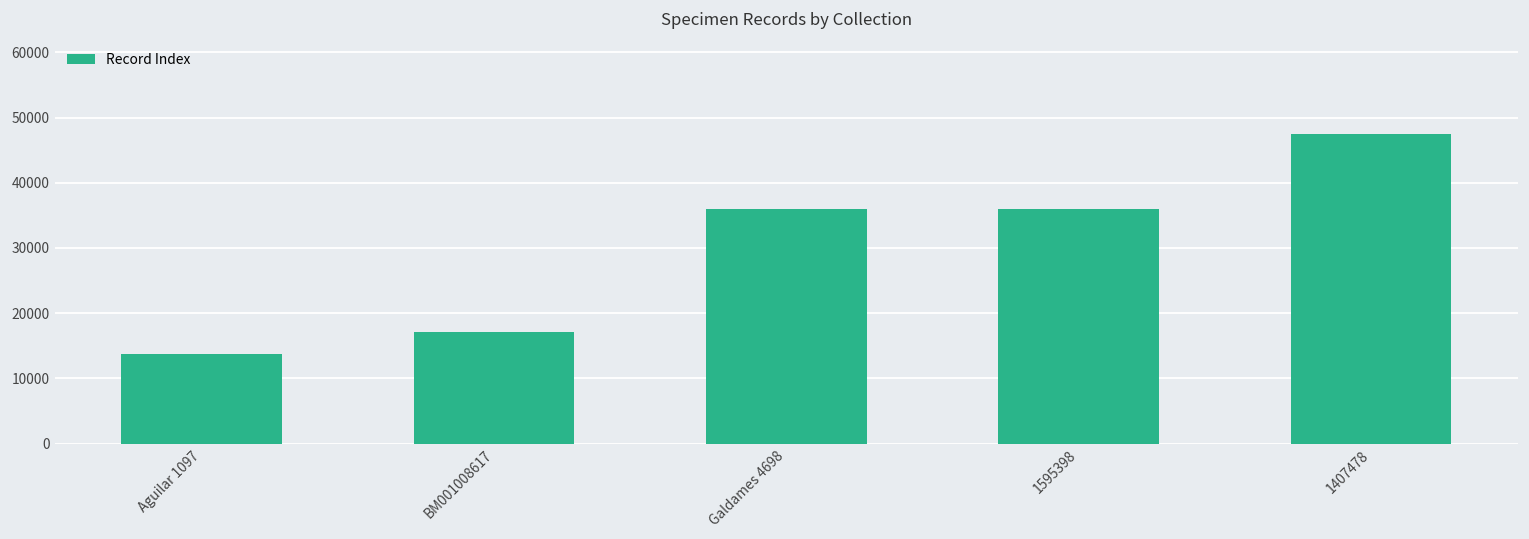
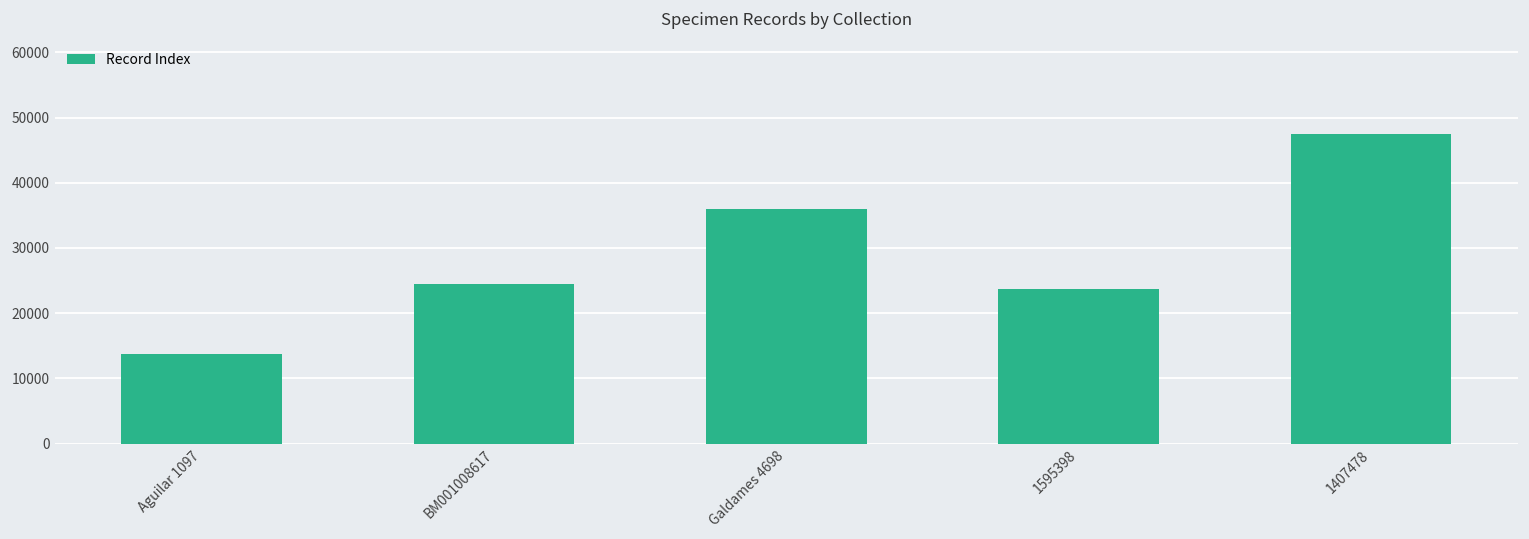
BM001008617: 17000 -> 24000
1595398: 36000 -> 24000
